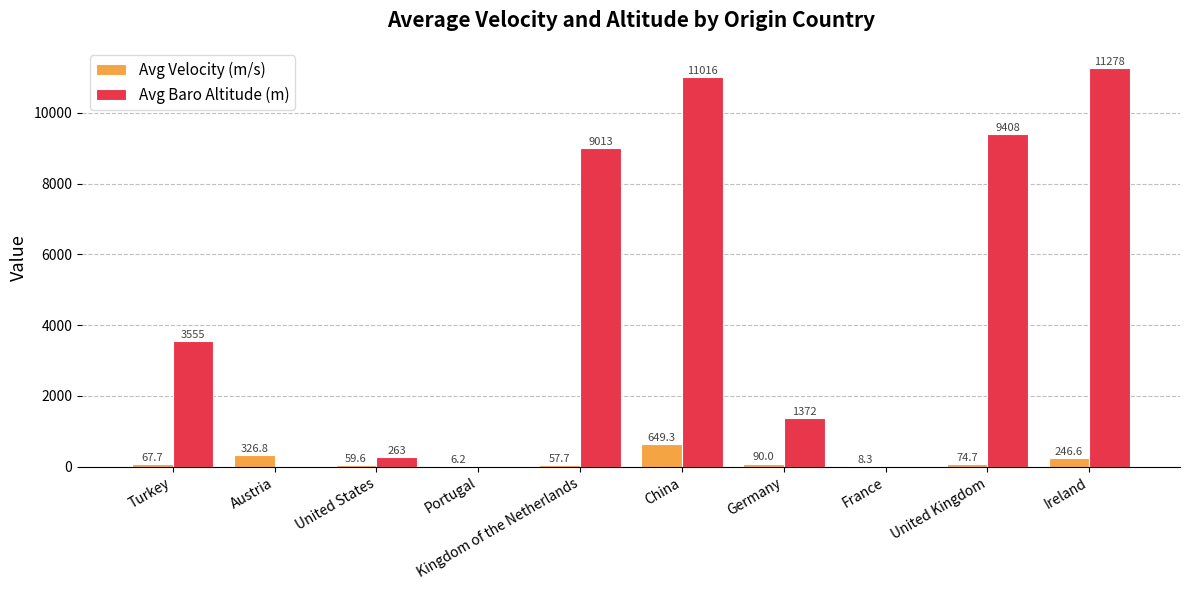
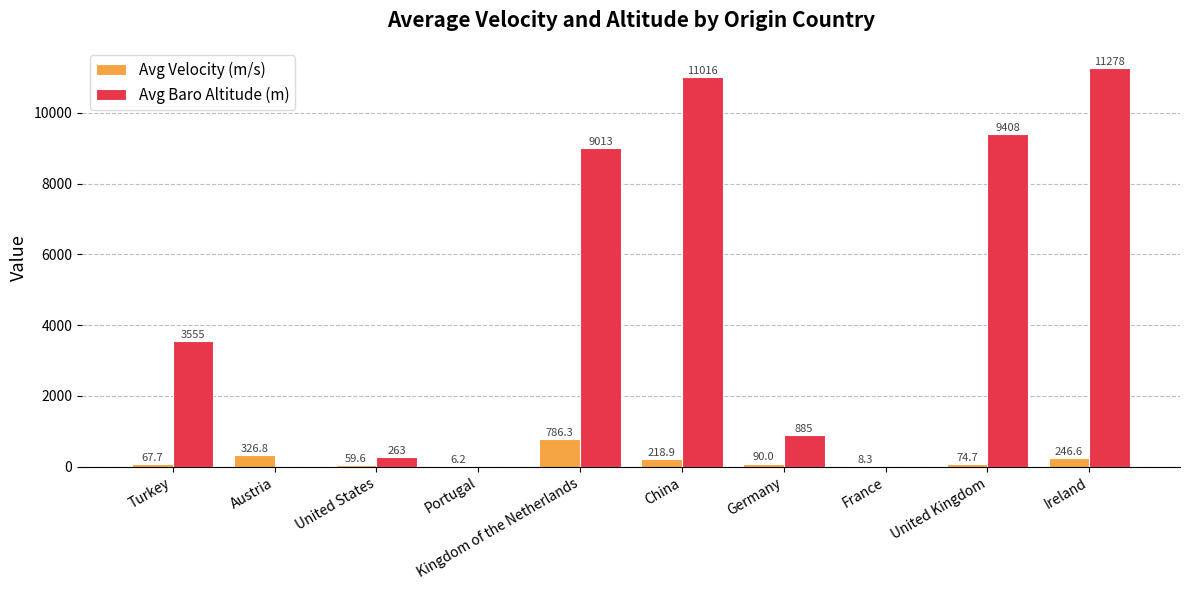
Avg Velocity (m/s), Kingdom of the Netherlands: 57.7 -> 786.3
Avg Velocity (m/s), China: 649.3 -> 218.9
Avg Baro Altitude (m), Germany: 1372 -> 885
